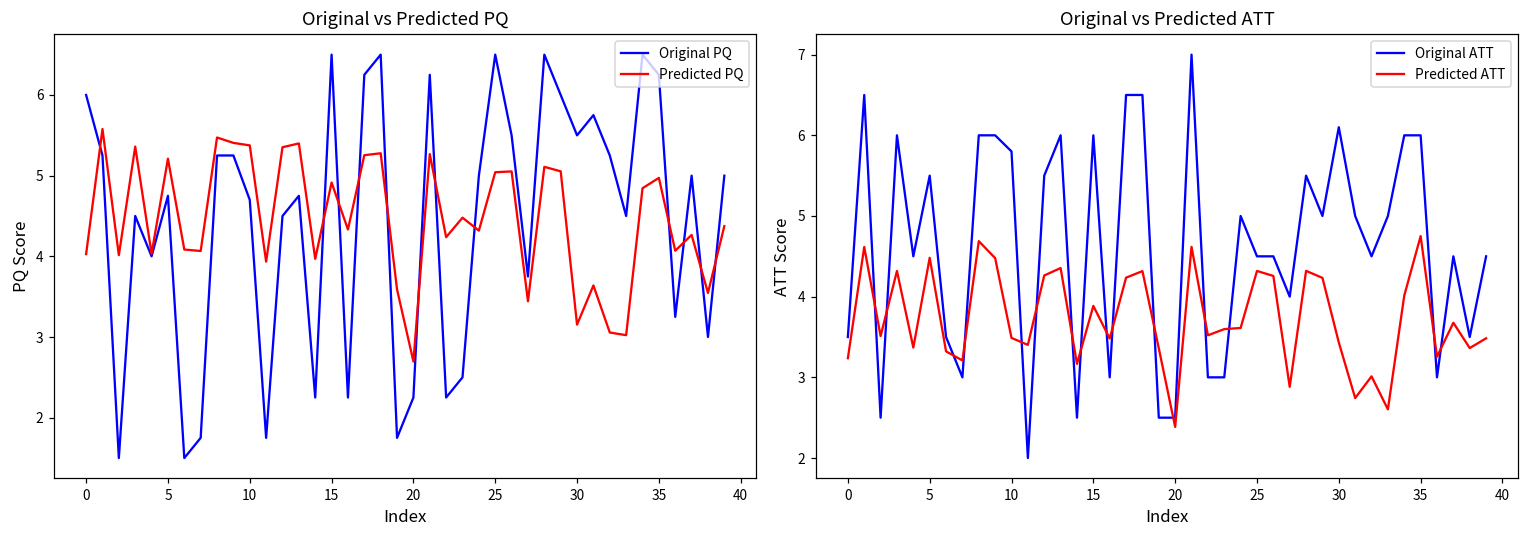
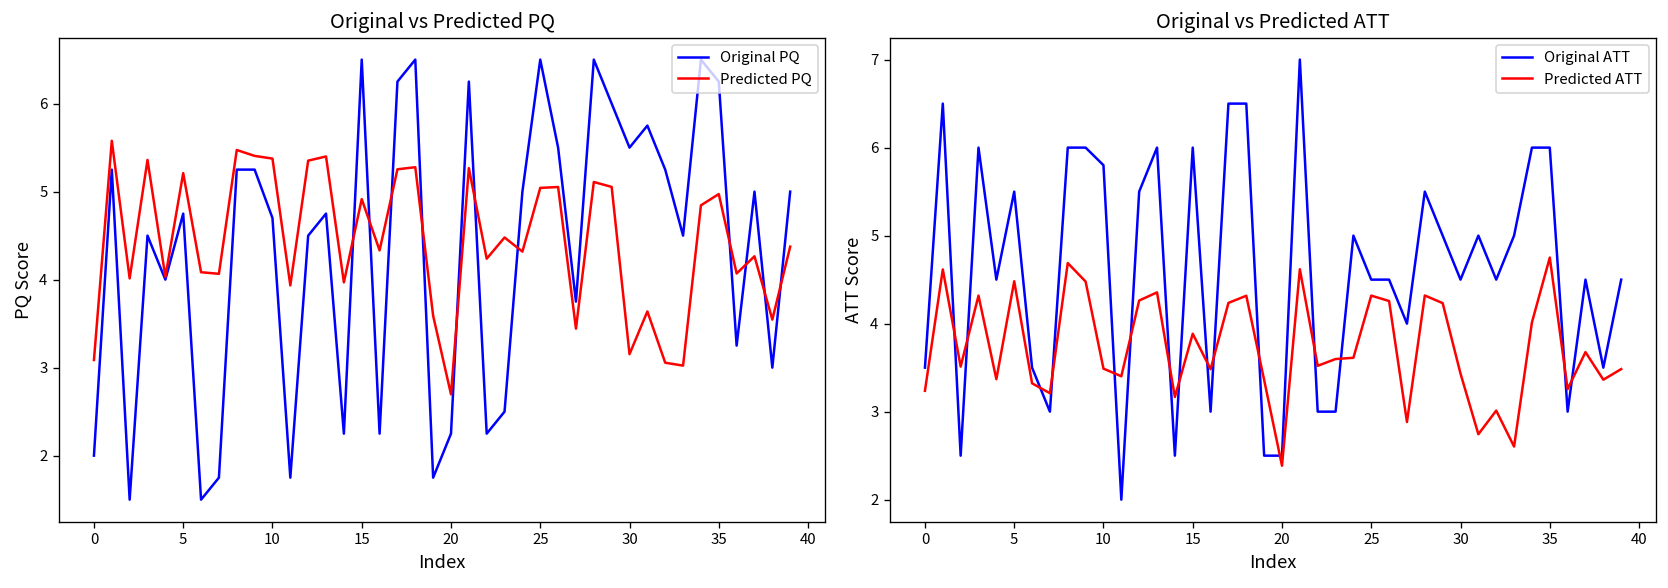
Original vs Predicted PQ, Original PQ, 0: 6 -> 2
Original vs Predicted PQ, Predicted PQ, 0: 4.0 -> 3.1
Original vs Predicted ATT, Original ATT, 30: 6.1 -> 4.5
